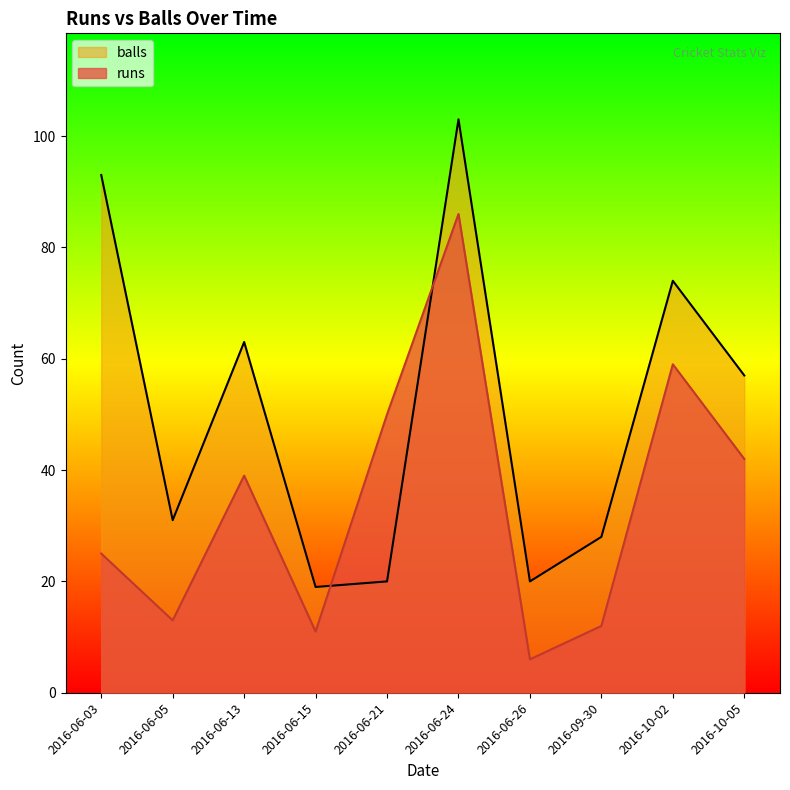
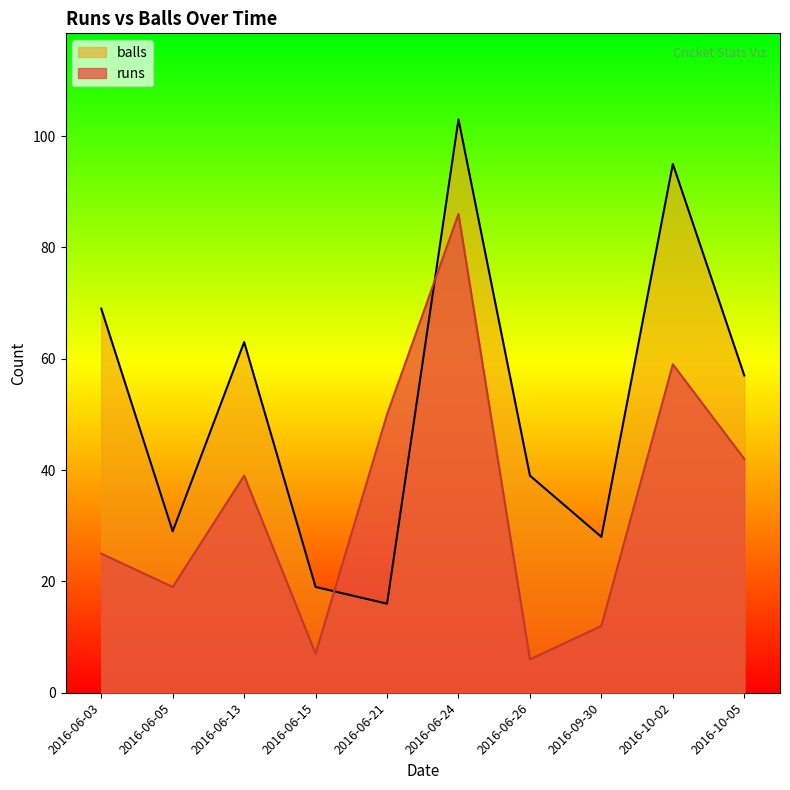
balls, 2016-06-03: 93 -> 69
balls, 2016-06-05: 31 -> 29
runs, 2016-06-05: 13 -> 19
runs, 2016-06-15: 11 -> 7
balls, 2016-06-21: 20 -> 16
balls, 2016-06-26: 20 -> 39
balls, 2016-10-02: 74 -> 95
